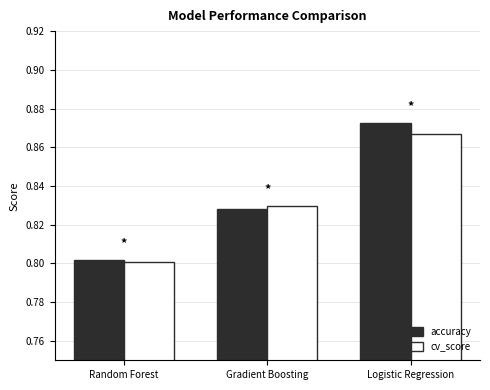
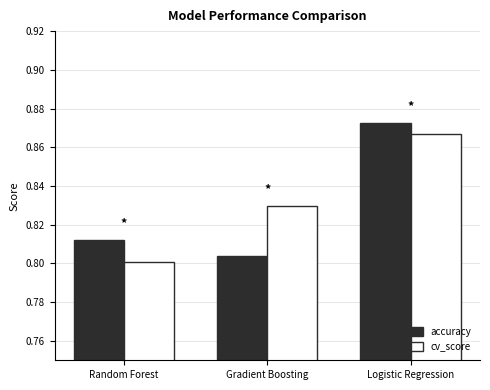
accuracy, Random Forest: 0.802 -> 0.812
accuracy, Gradient Boosting: 0.828 -> 0.804
